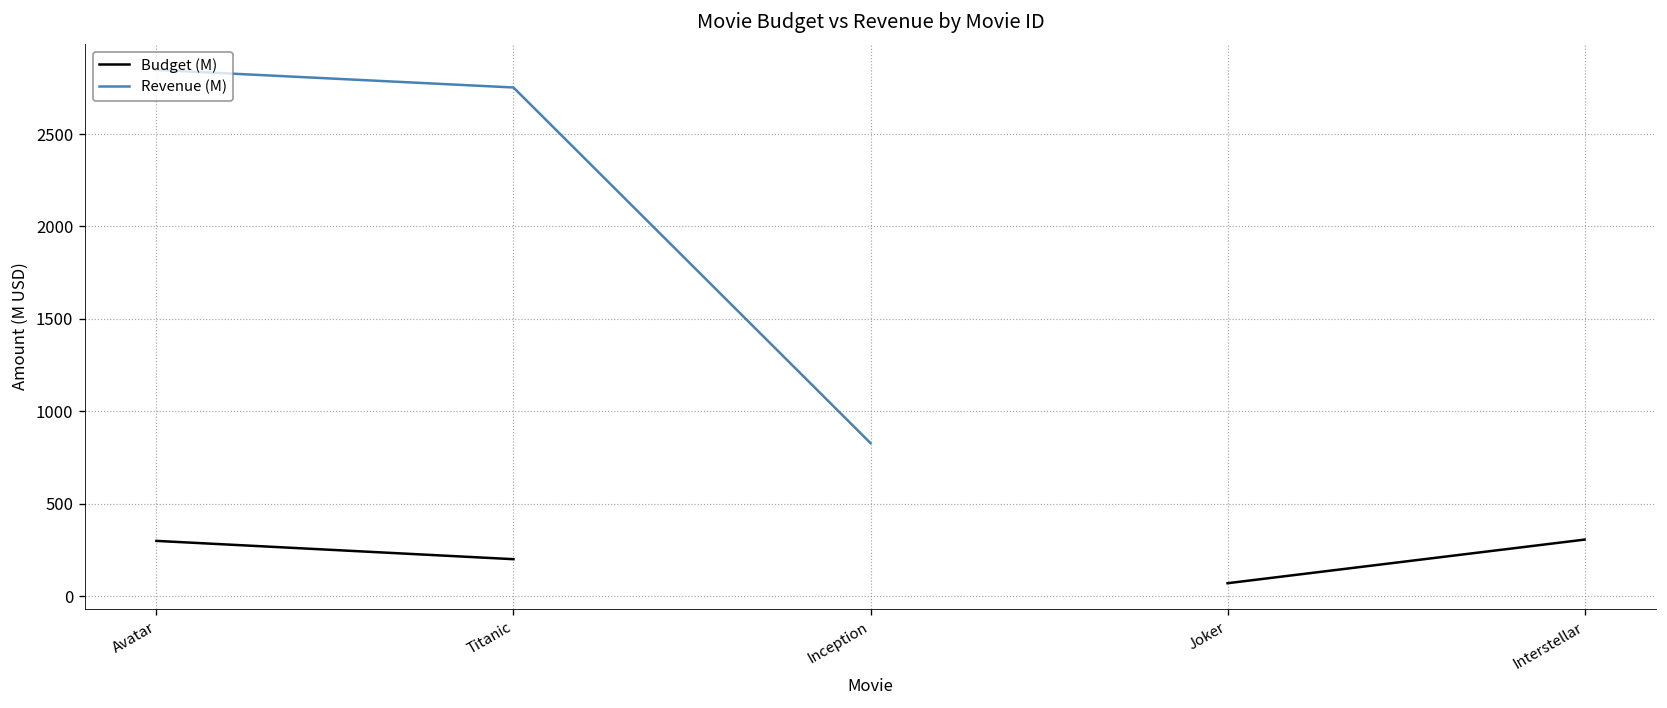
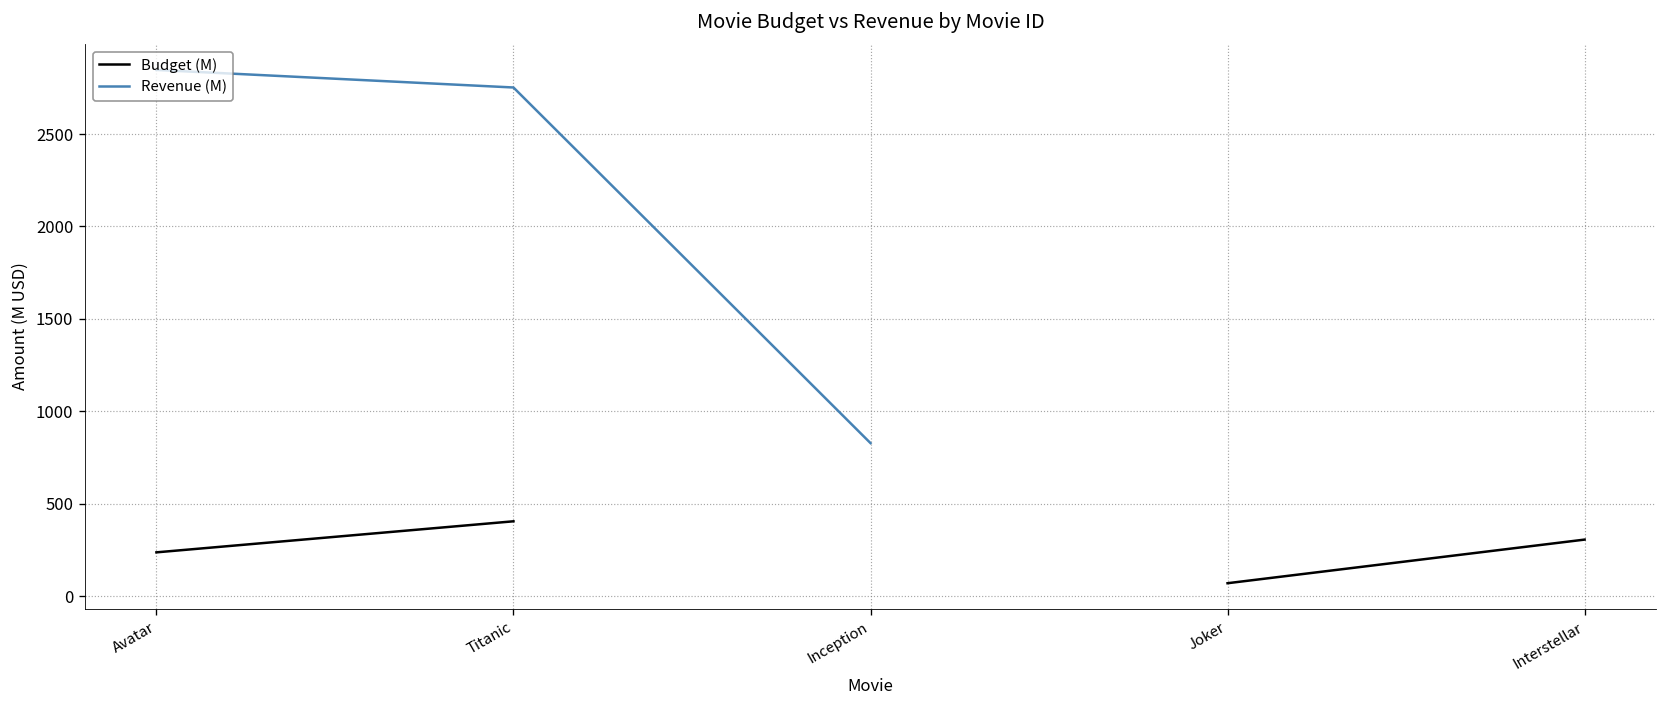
Budget (M), Avatar: 300 -> 240
Budget (M), Titanic: 200 -> 410
